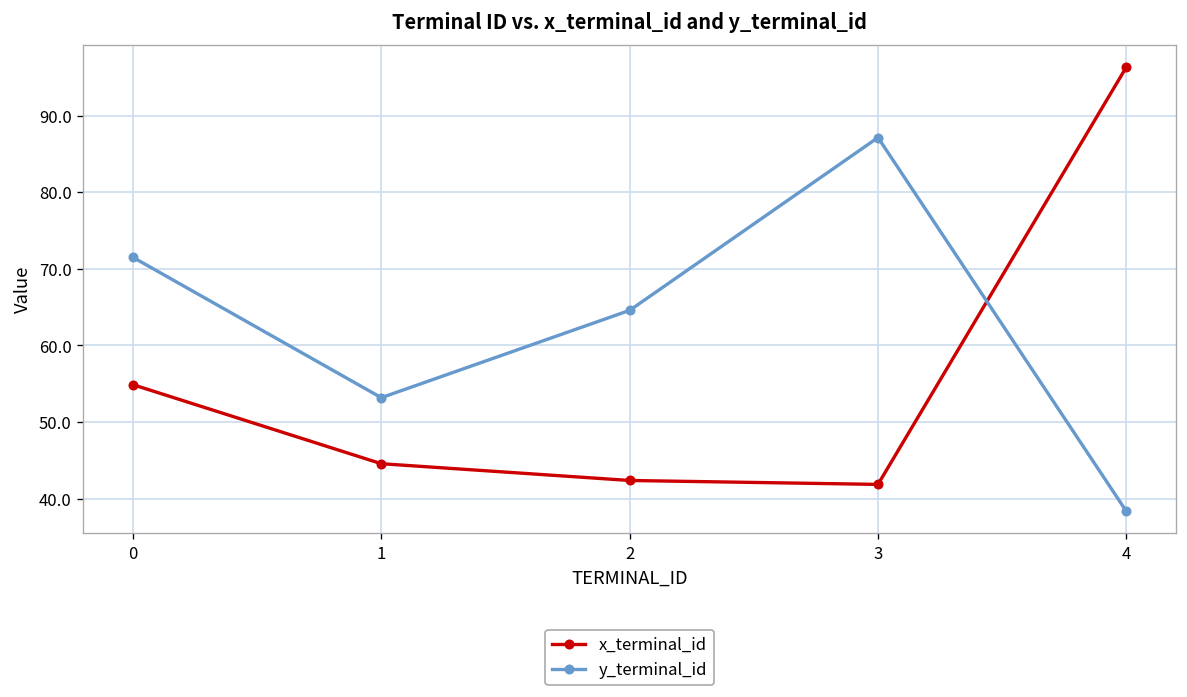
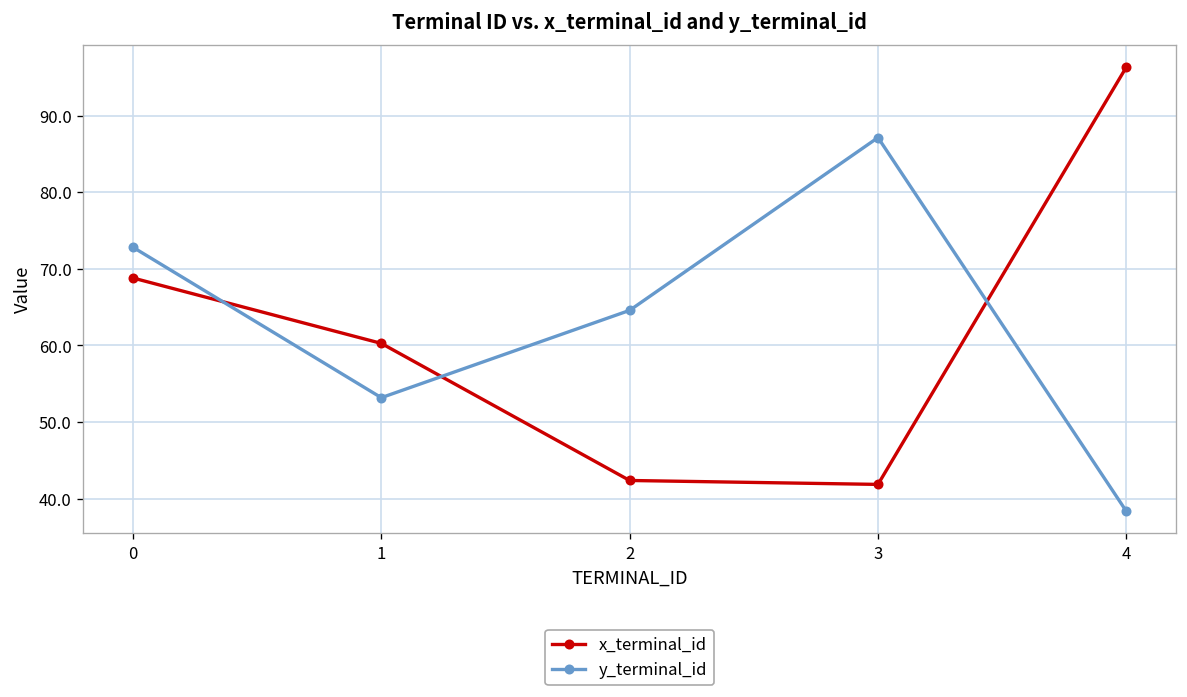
x_terminal_id, 0: 55 -> 69
y_terminal_id, 0: 72 -> 73
x_terminal_id, 1: 45 -> 60
